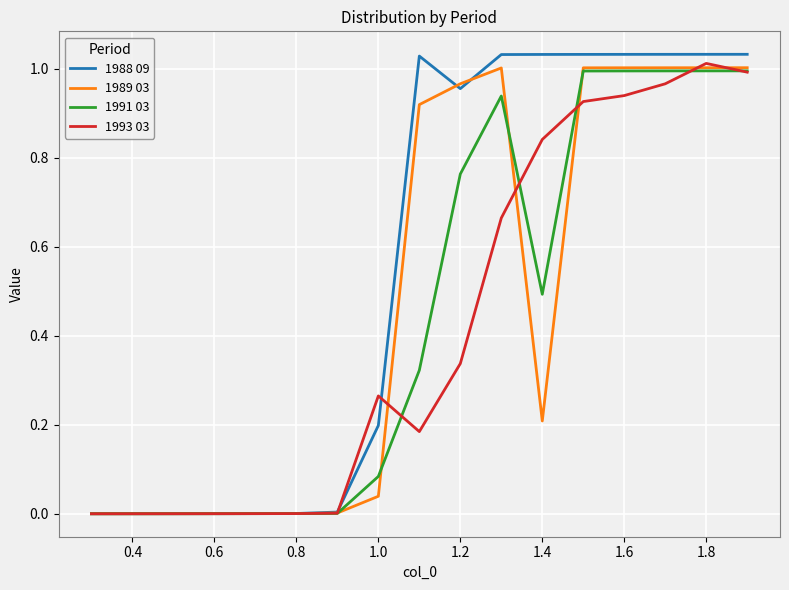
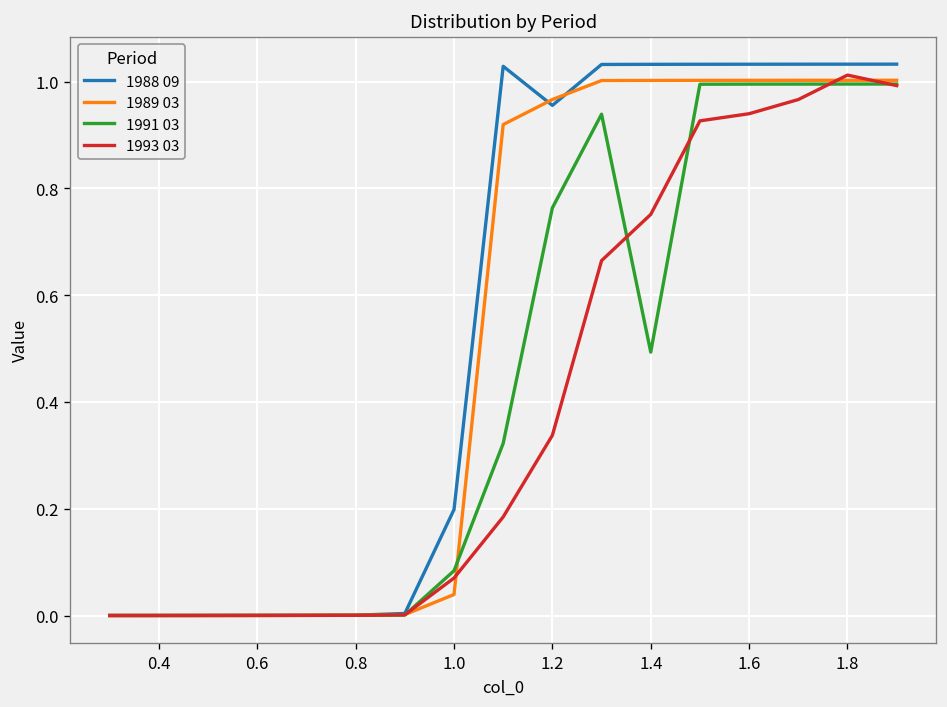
1993 03, 1.0: 0.26 -> 0.07
1989 03, 1.4: 0.21 -> 1.00
1993 03, 1.4: 0.84 -> 0.75
